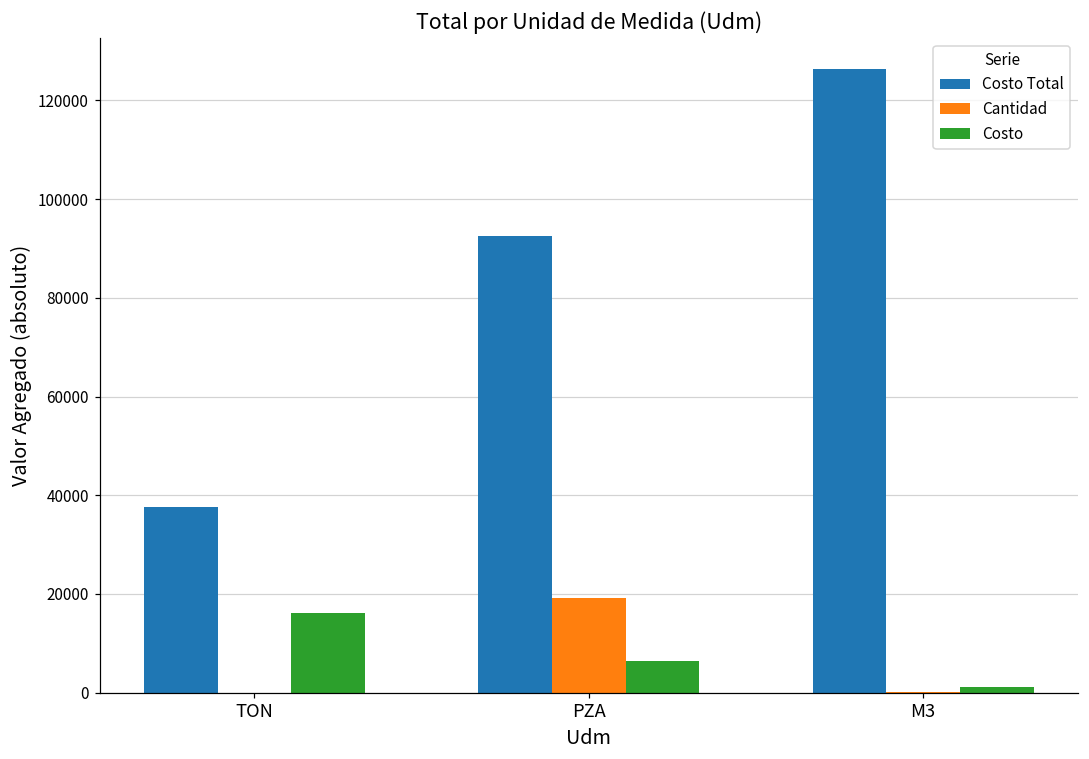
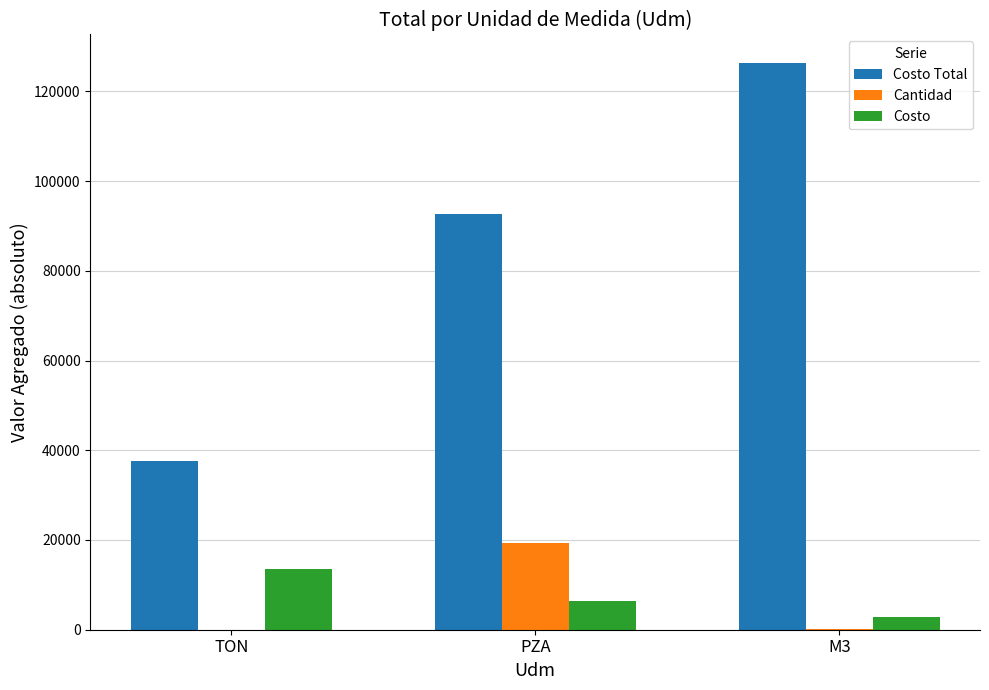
Costo, TON: 16000 -> 14000
Costo, M3: 1000 -> 3000
